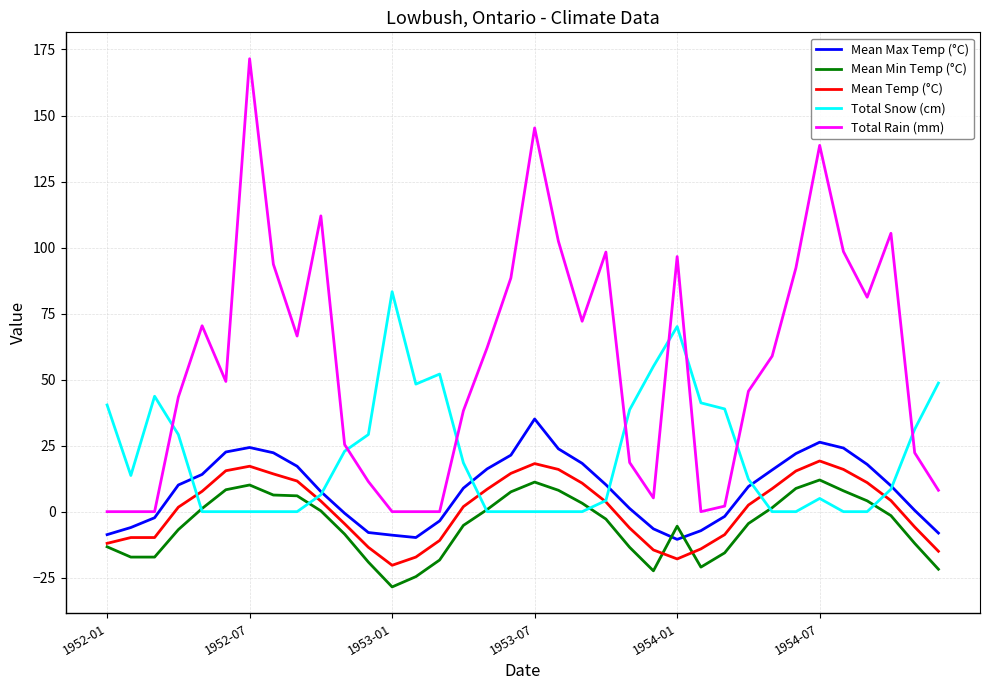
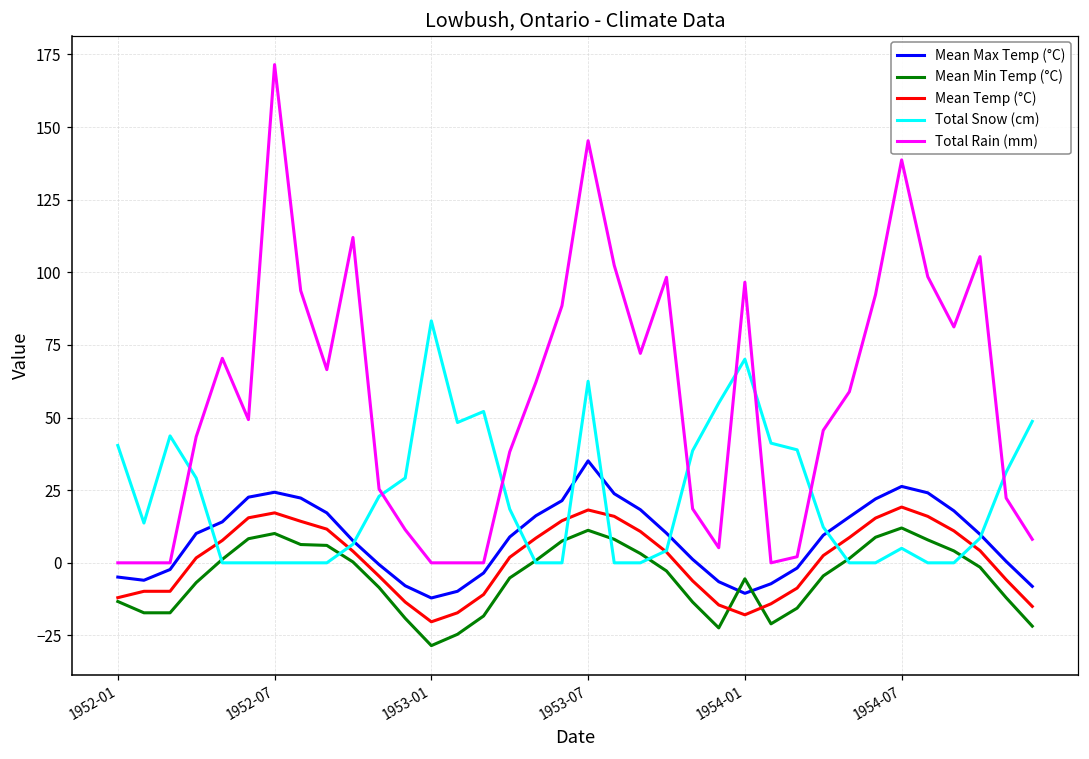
Mean Max Temp (°C), 1952-01: -9 -> -5
Mean Max Temp (°C), 1953-01: -9 -> -12
Total Snow (cm), 1953-07: 0 -> 63
